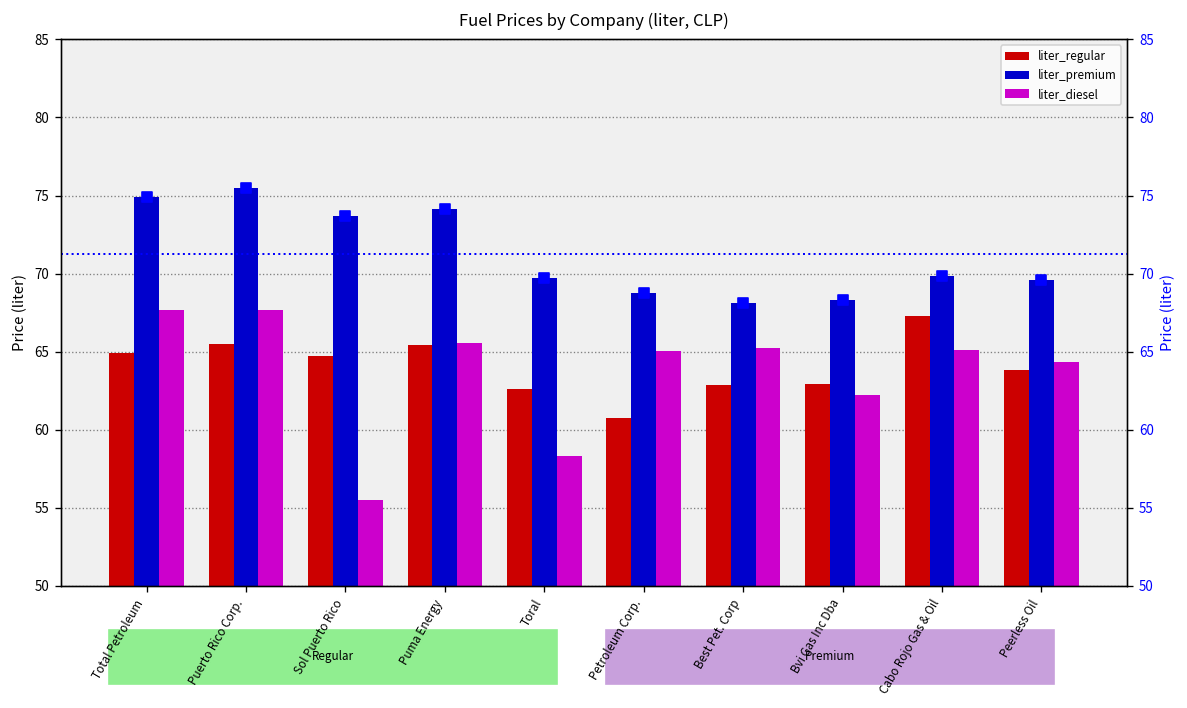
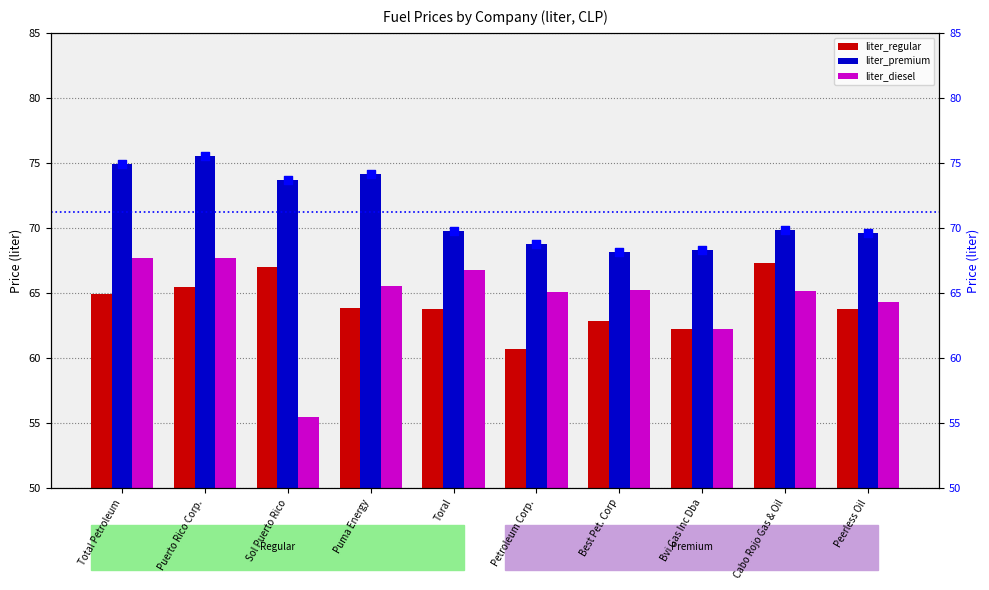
liter_regular, Sol Puerto Rico: 64.7 -> 67.0
liter_regular, Puma Energy: 65.4 -> 63.9
liter_regular, Toral: 62.6 -> 63.7
liter_diesel, Toral: 58.3 -> 66.7
liter_regular, Bvi Gas Inc Dba: 62.9 -> 62.2
